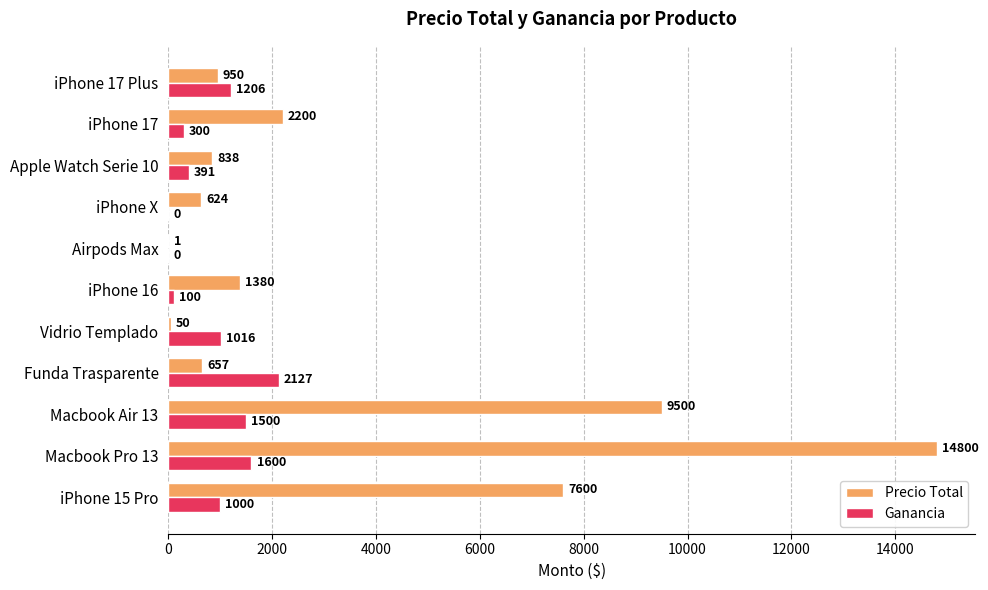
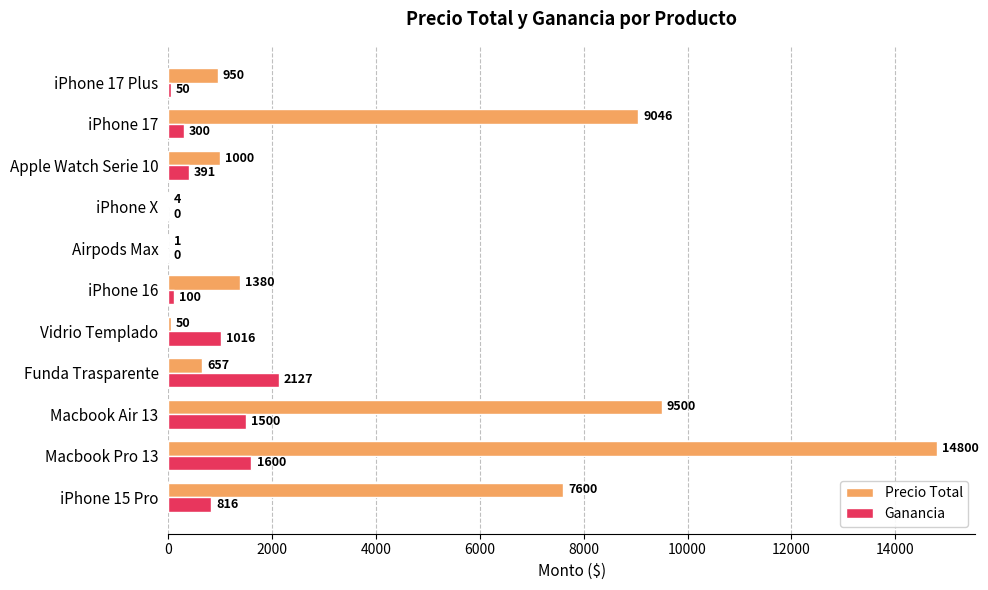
Ganancia, iPhone 17 Plus: 1206 -> 50
Precio Total, iPhone 17: 2200 -> 9046
Precio Total, Apple Watch Serie 10: 838 -> 1000
Precio Total, iPhone X: 624 -> 4
Ganancia, iPhone 15 Pro: 1000 -> 816
